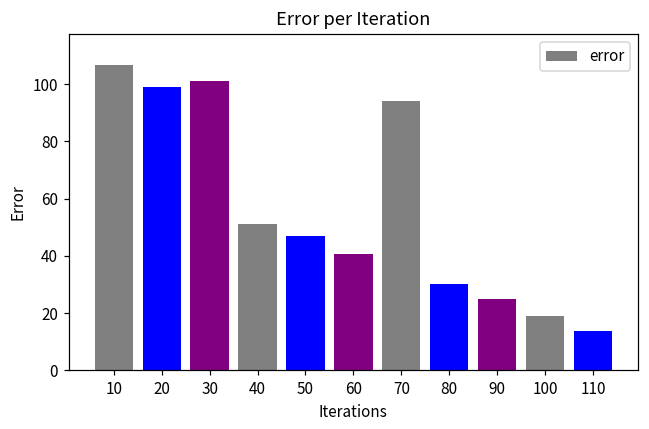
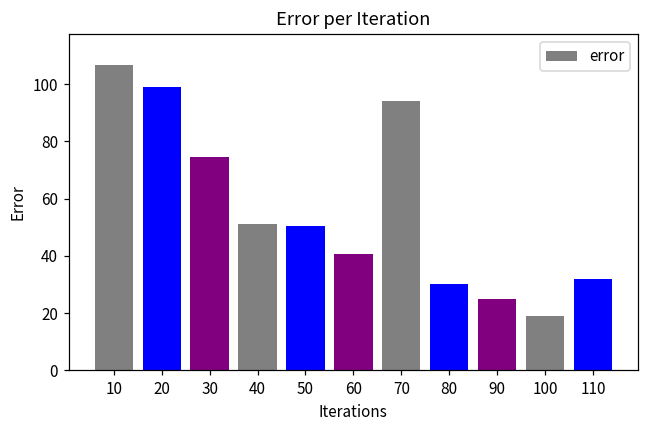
30: 101 -> 74
50: 47 -> 50
110: 14 -> 32
